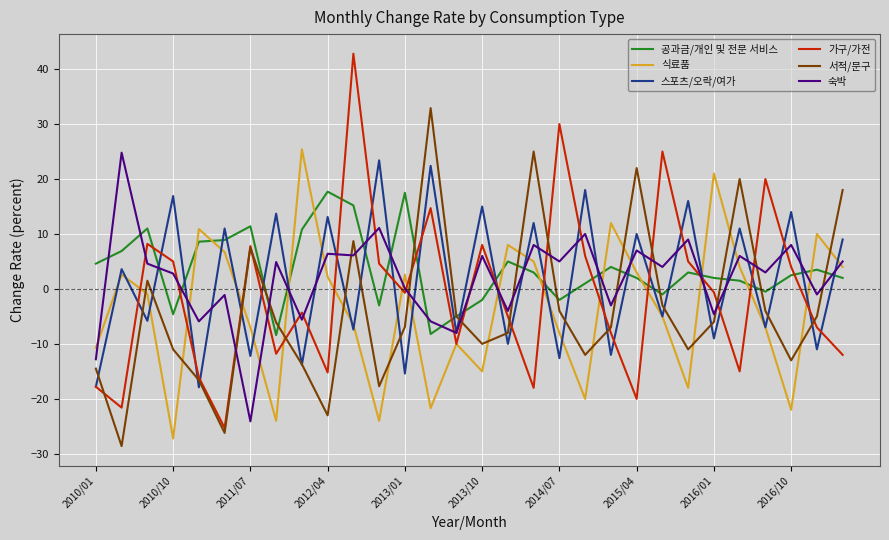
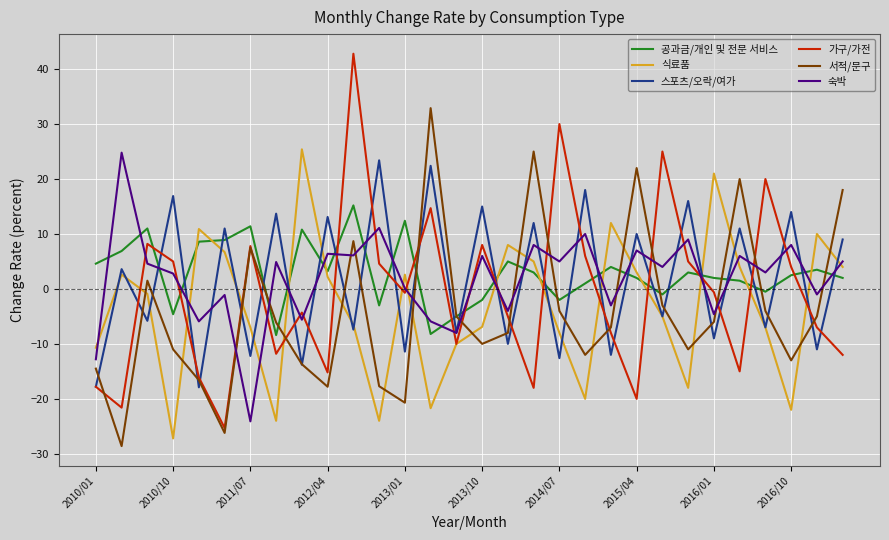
공과금/개인 및 전문 서비스, 2012/04: 18 -> 3
서적/문구, 2012/04: -23 -> -18
공과금/개인 및 전문 서비스, 2013/01: 18 -> 12
스포츠/오락/여가, 2013/01: -15 -> -11
서적/문구, 2013/01: -7 -> -21
식료품, 2013/10: -15 -> -7
